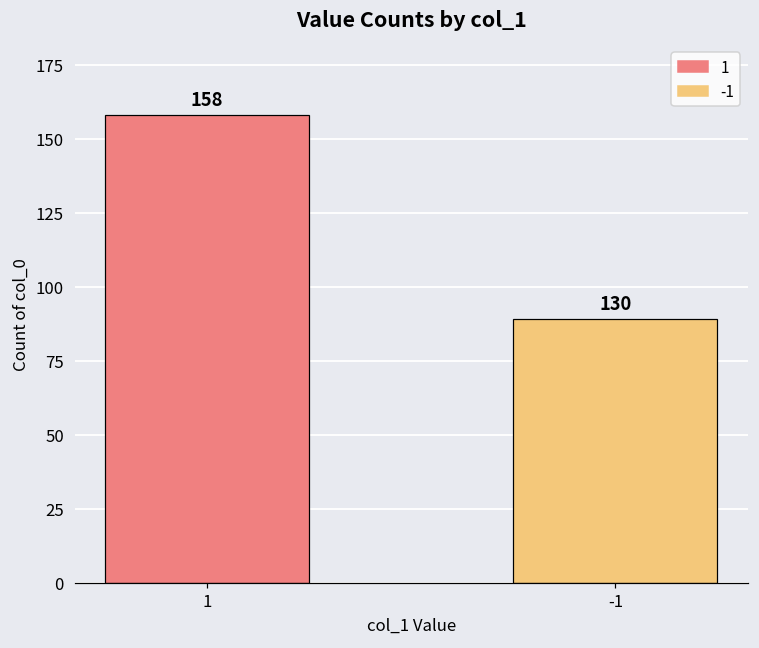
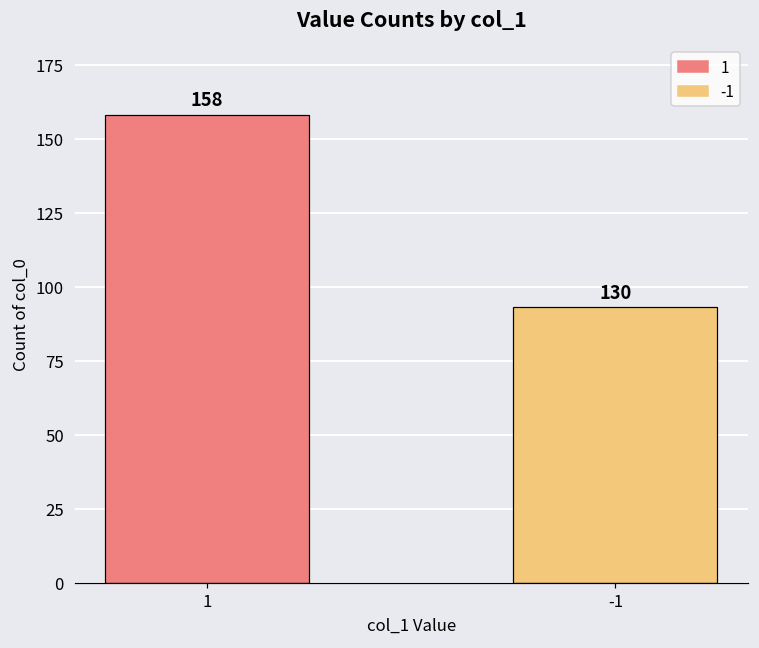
-1: 89 -> 93
